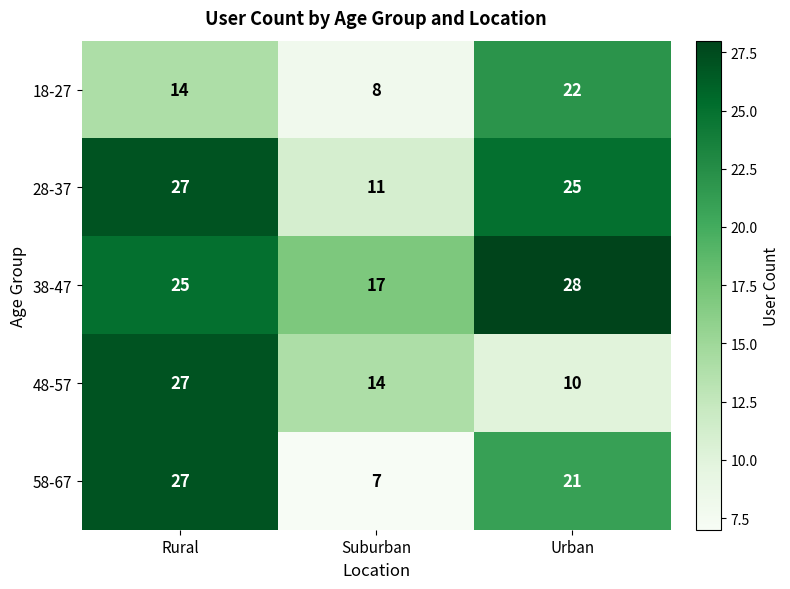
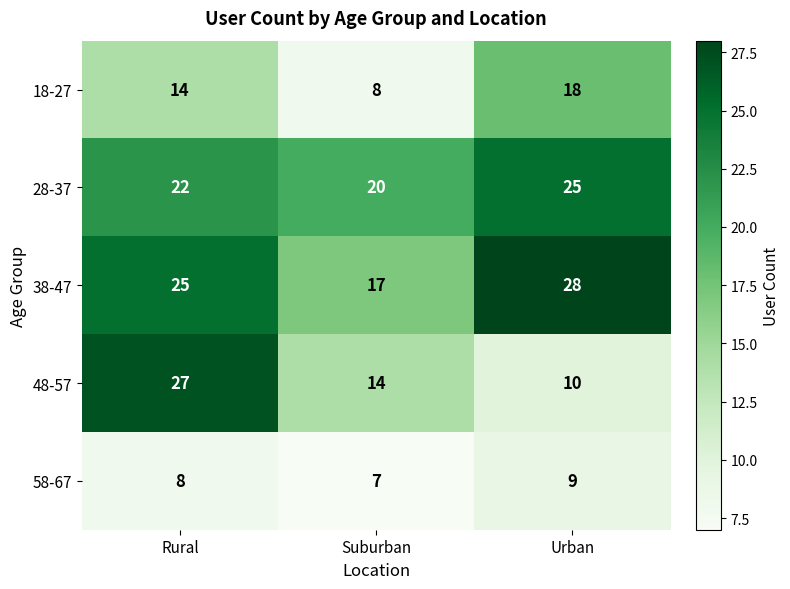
18-27, Urban: 22 -> 18
28-37, Rural: 27 -> 22
28-37, Suburban: 11 -> 20
58-67, Rural: 27 -> 8
58-67, Urban: 21 -> 9
